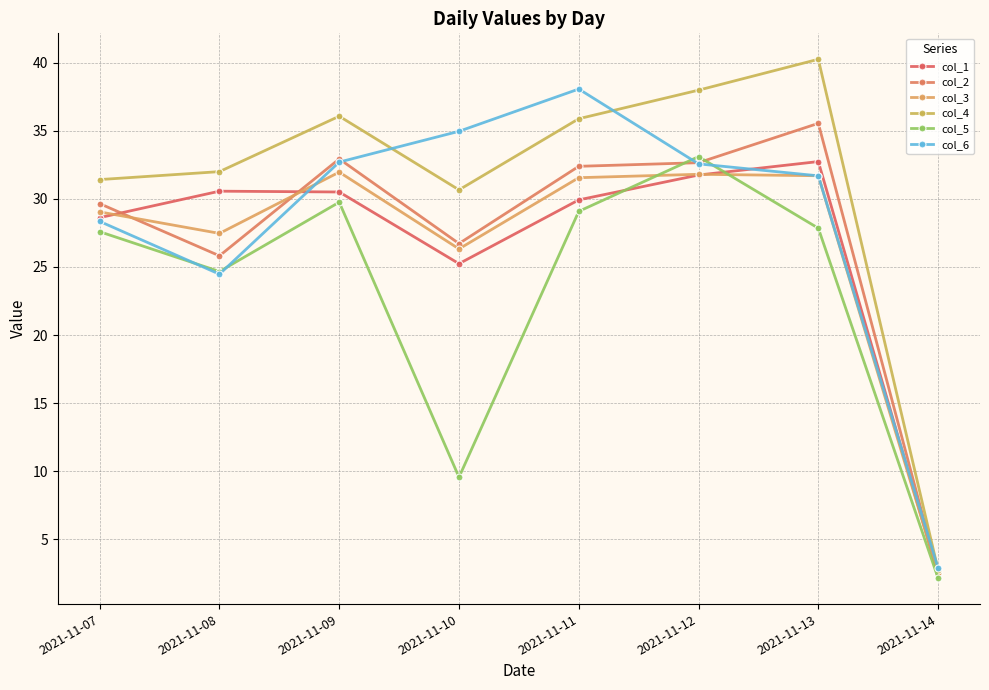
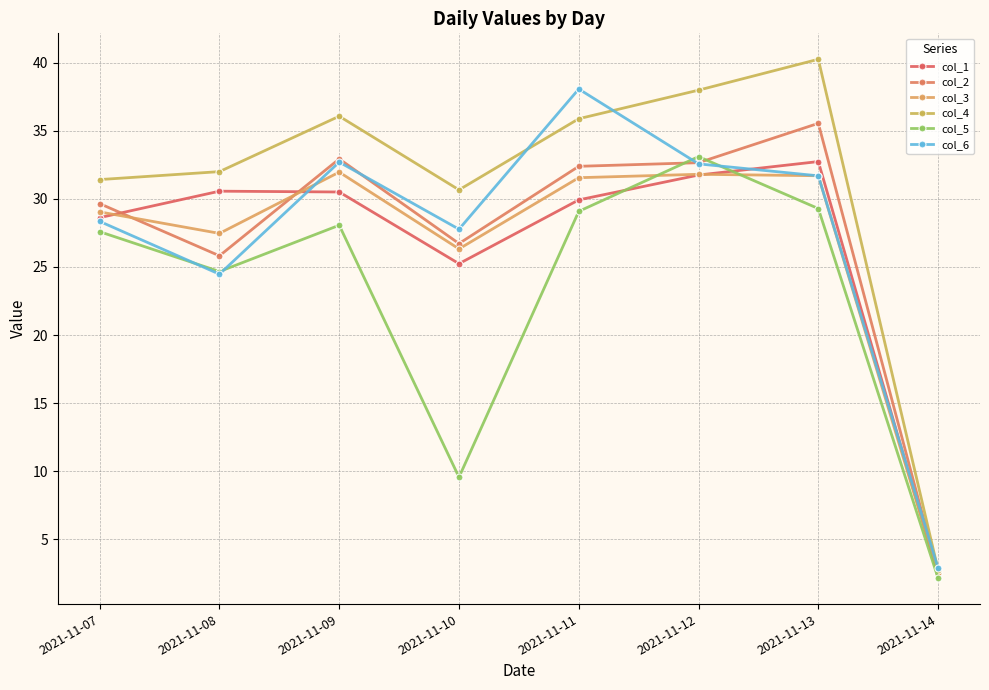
col_5, 2021-11-09: 29.8 -> 28.1
col_6, 2021-11-10: 35.0 -> 27.8
col_5, 2021-11-13: 27.9 -> 29.3
